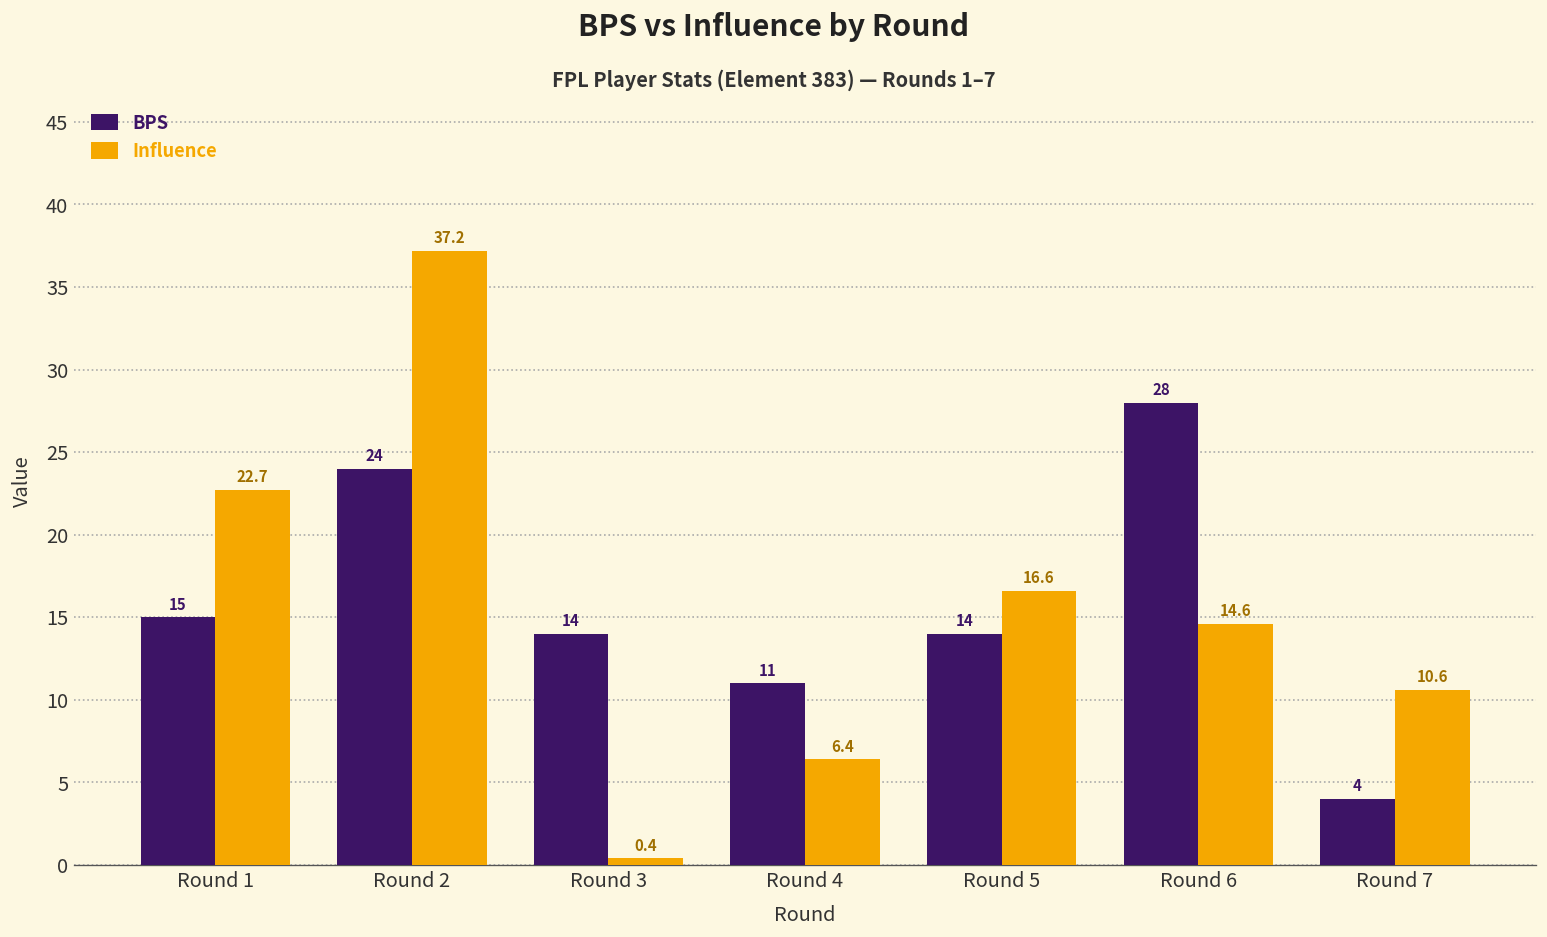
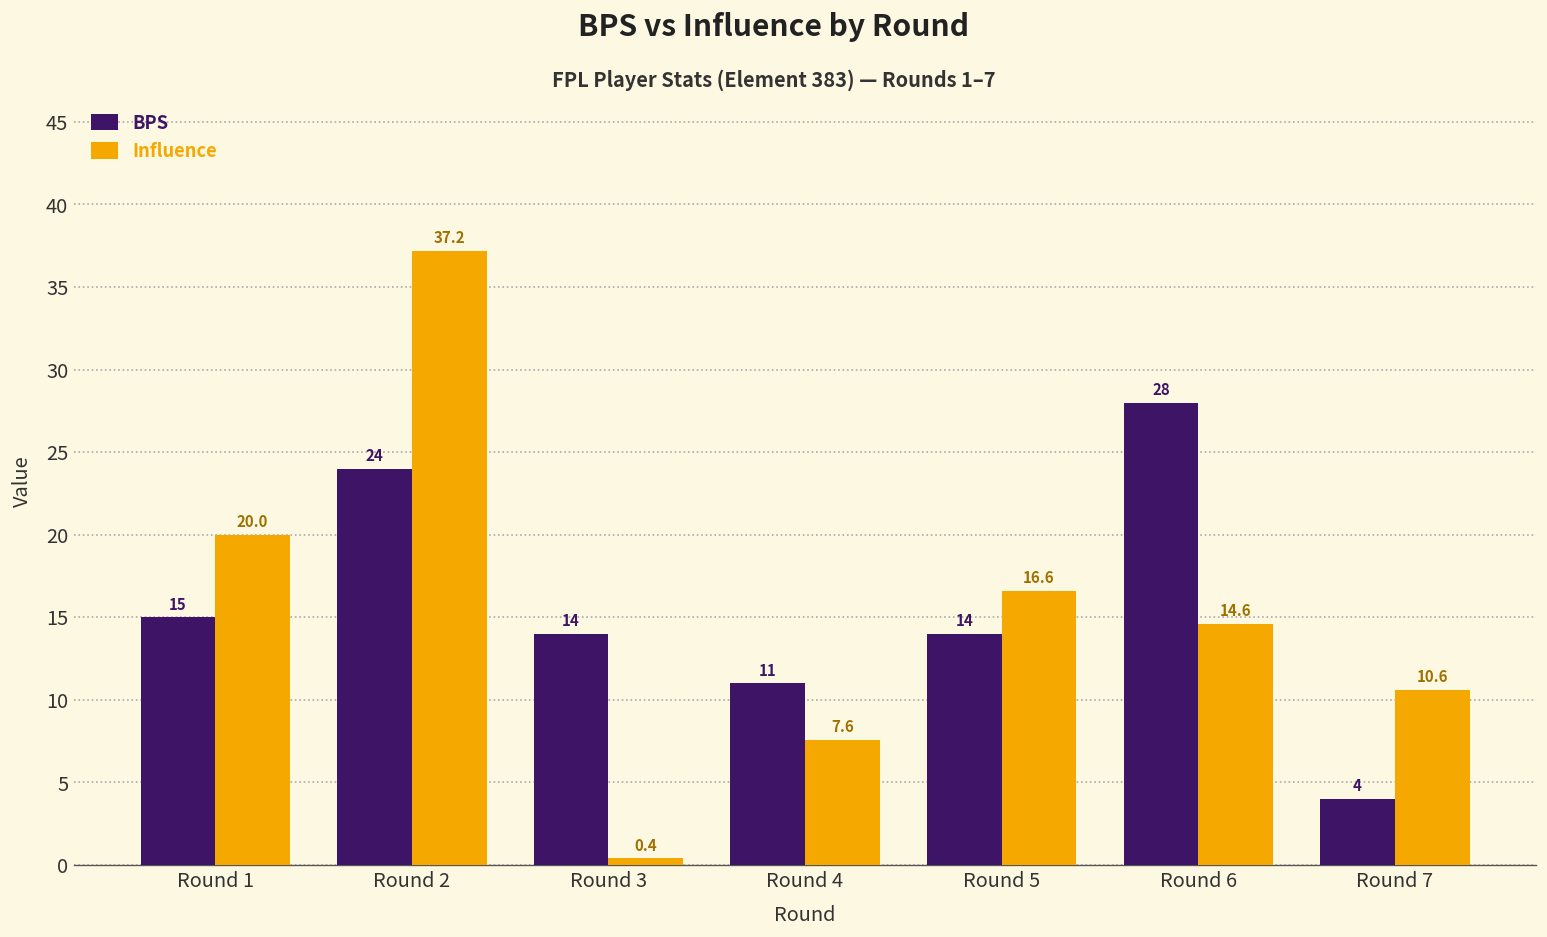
Influence, Round 1: 22.7 -> 20.0
Influence, Round 4: 6.4 -> 7.6
